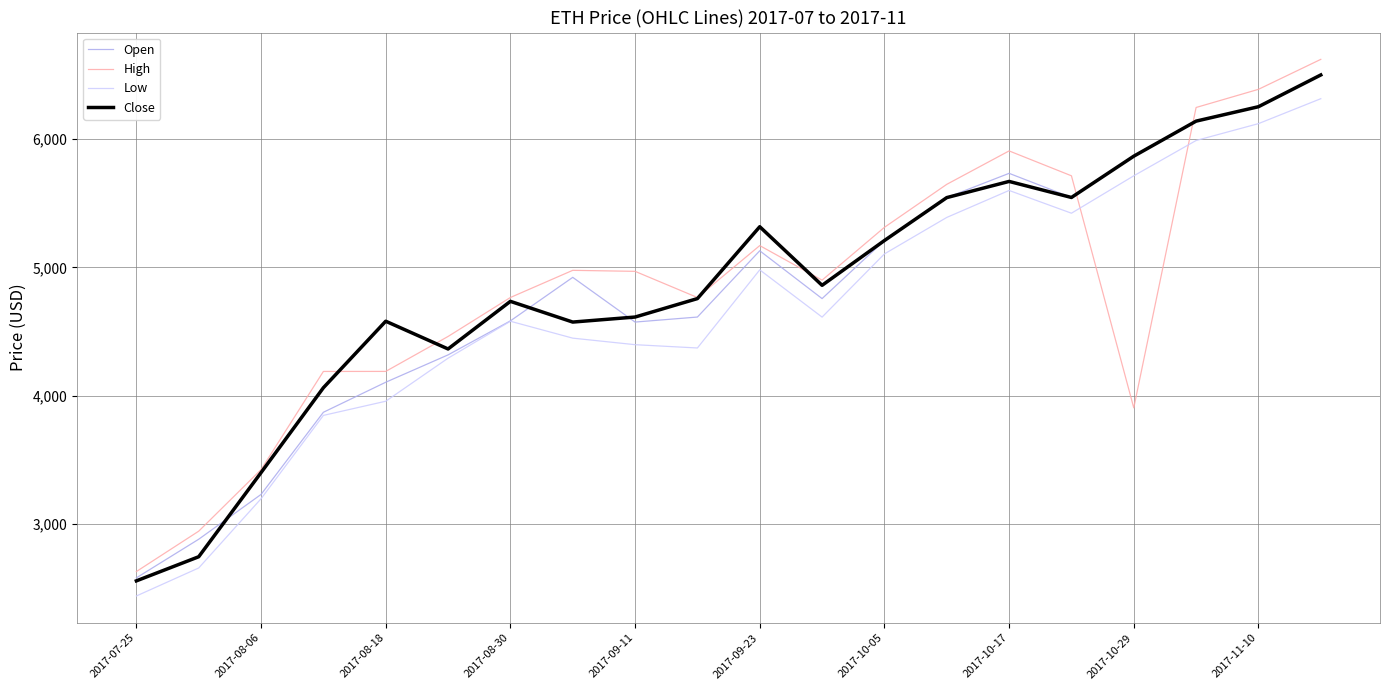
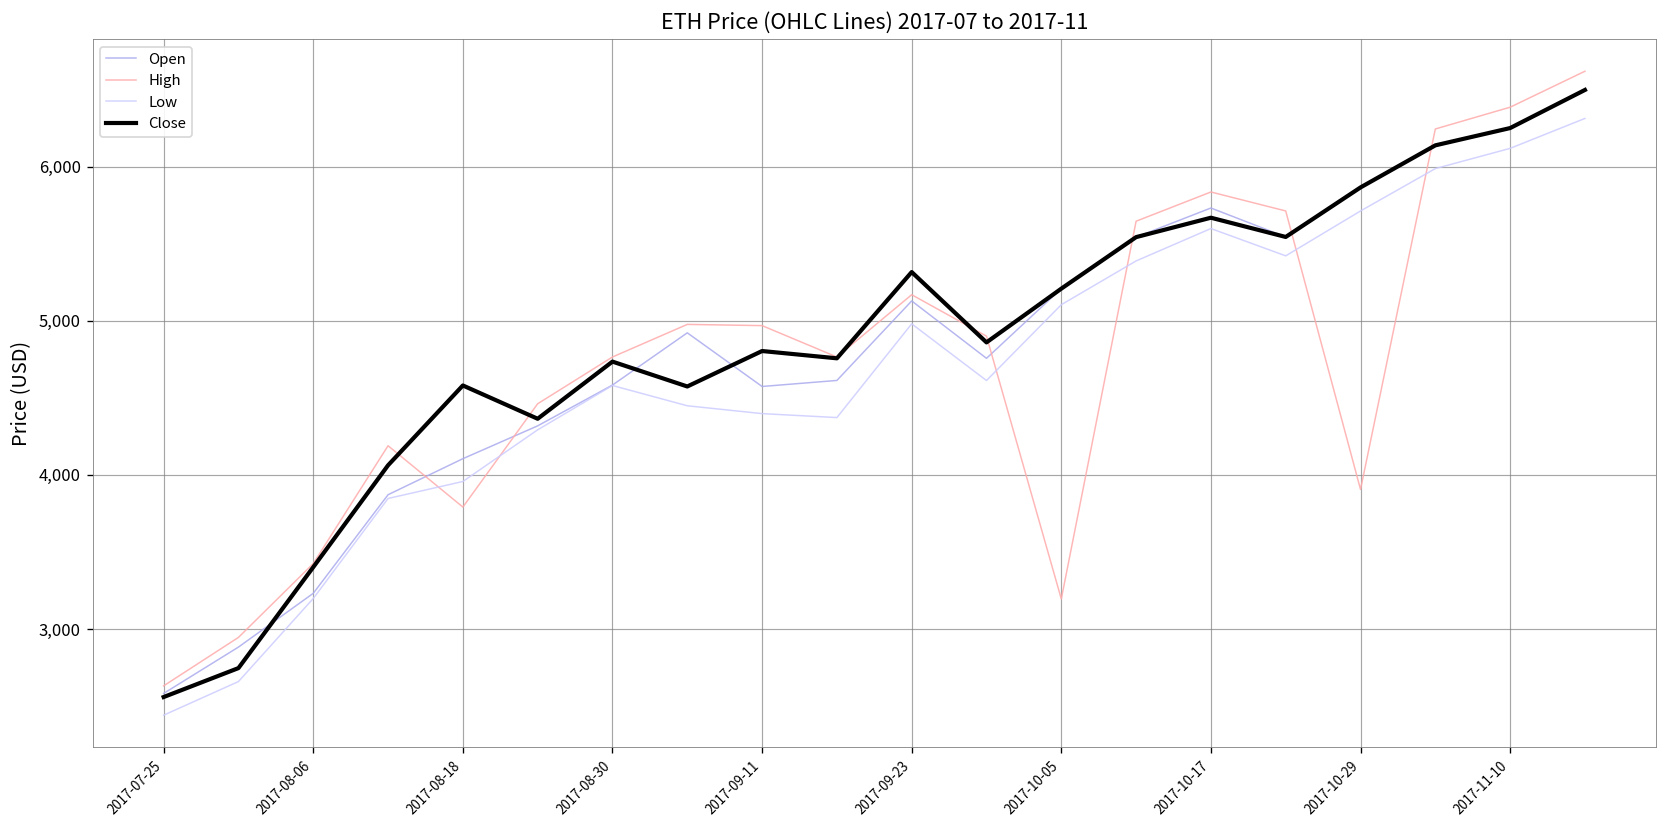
High, 2017-08-18: 4,190 -> 3,790
Close, 2017-09-11: 4,610 -> 4,800
High, 2017-10-05: 5,310 -> 3,200
High, 2017-10-17: 5,910 -> 5,840
